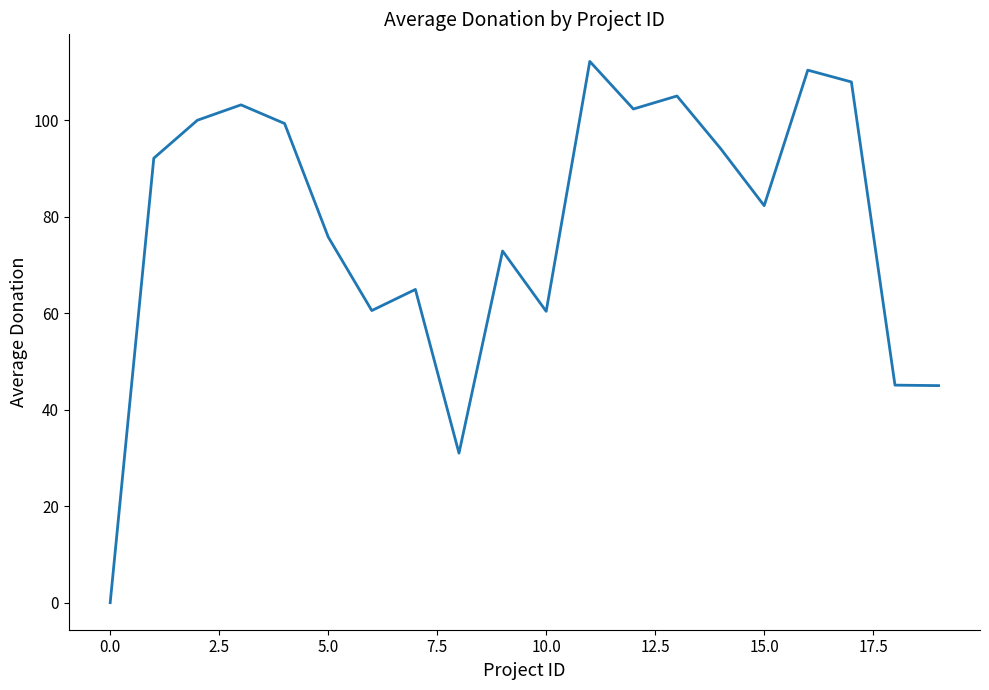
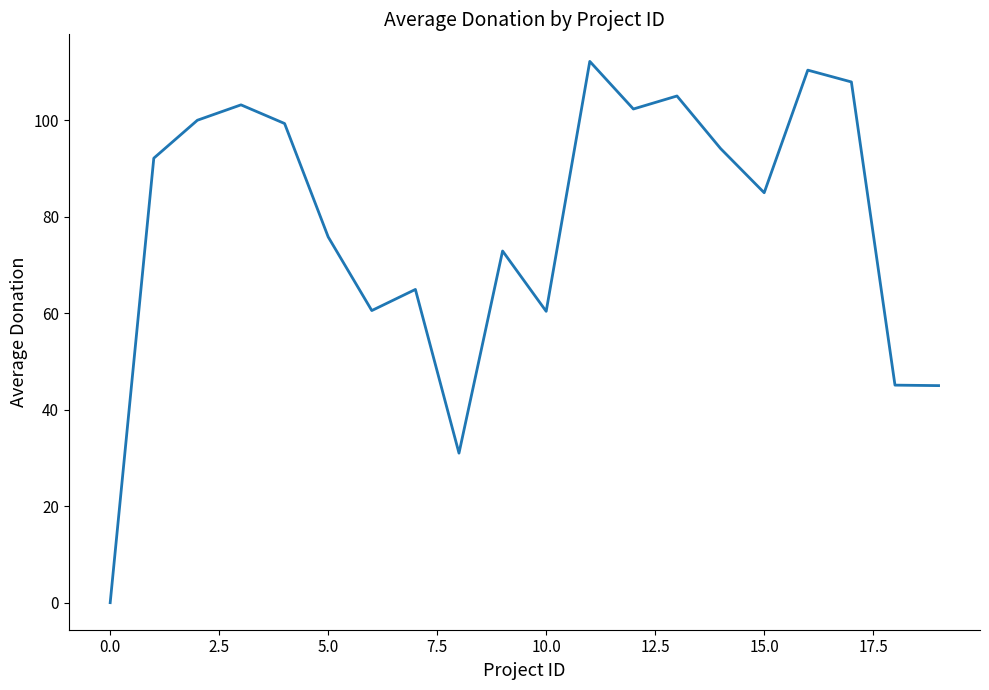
15.0: 82 -> 85
